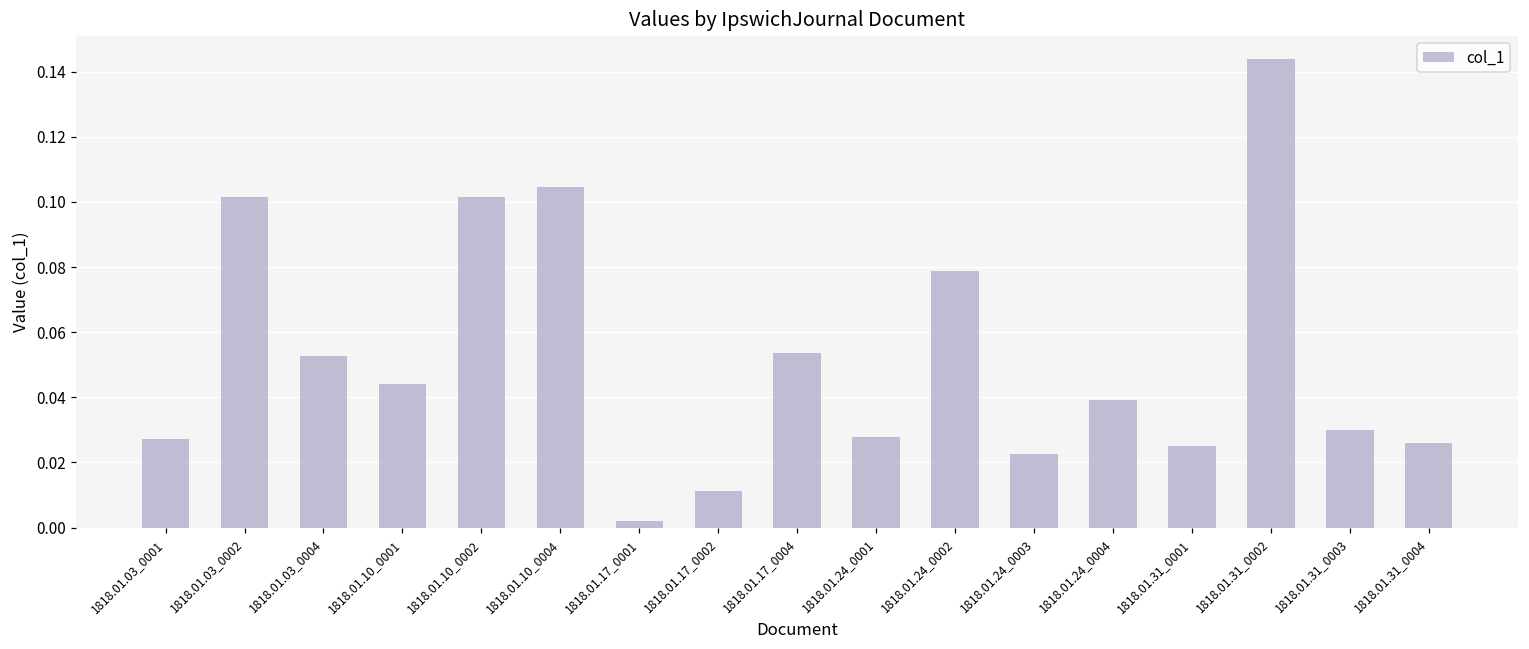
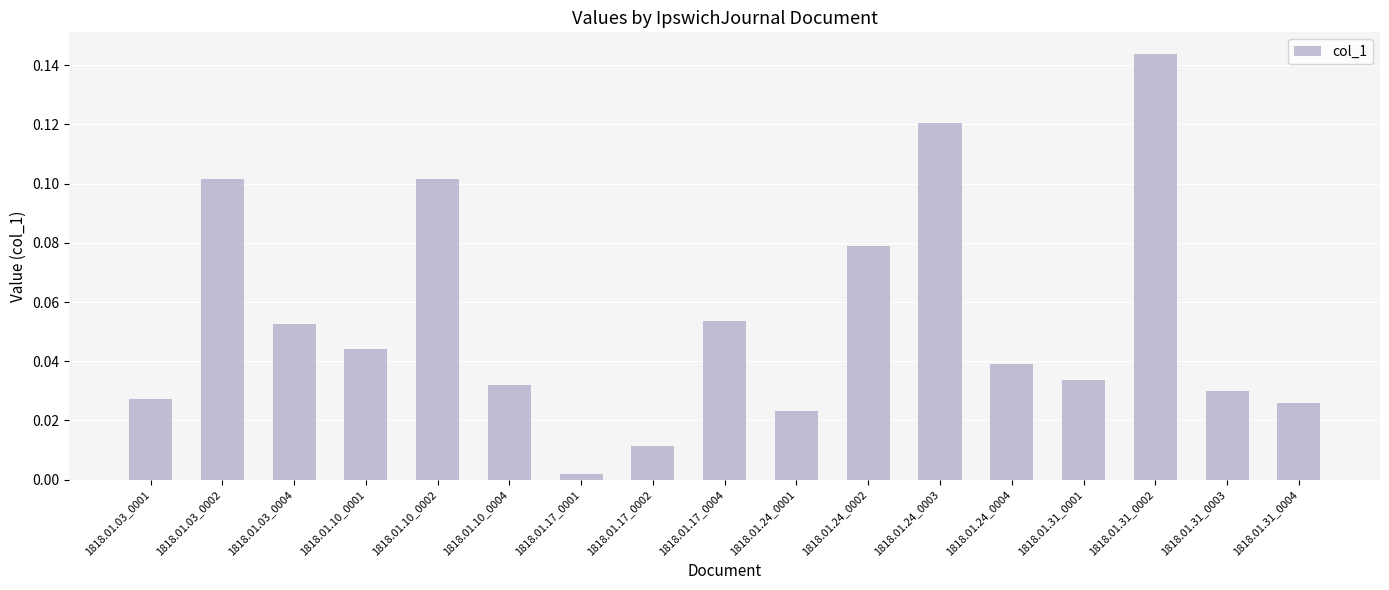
1818.01.10_0004: 0.104 -> 0.032
1818.01.24_0001: 0.028 -> 0.023
1818.01.24_0003: 0.023 -> 0.120
1818.01.31_0001: 0.025 -> 0.034
